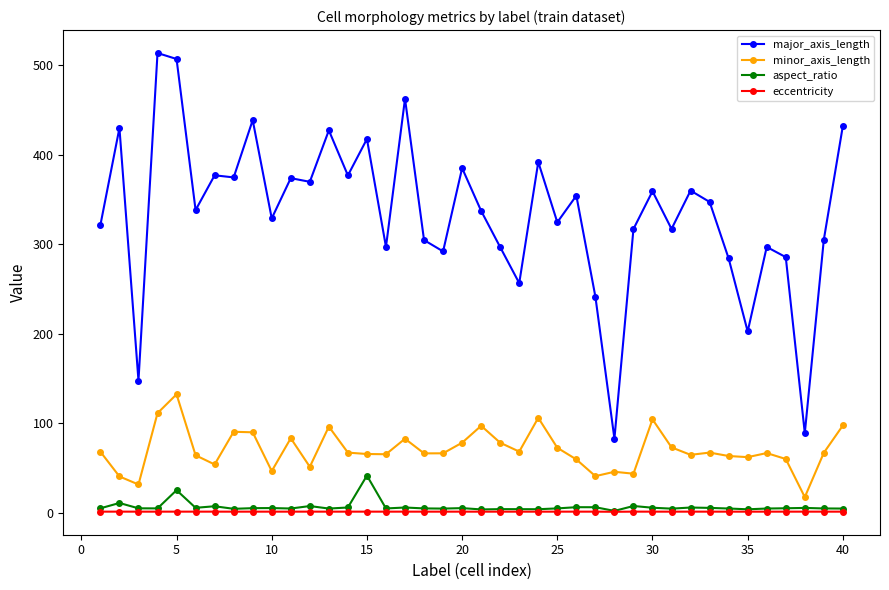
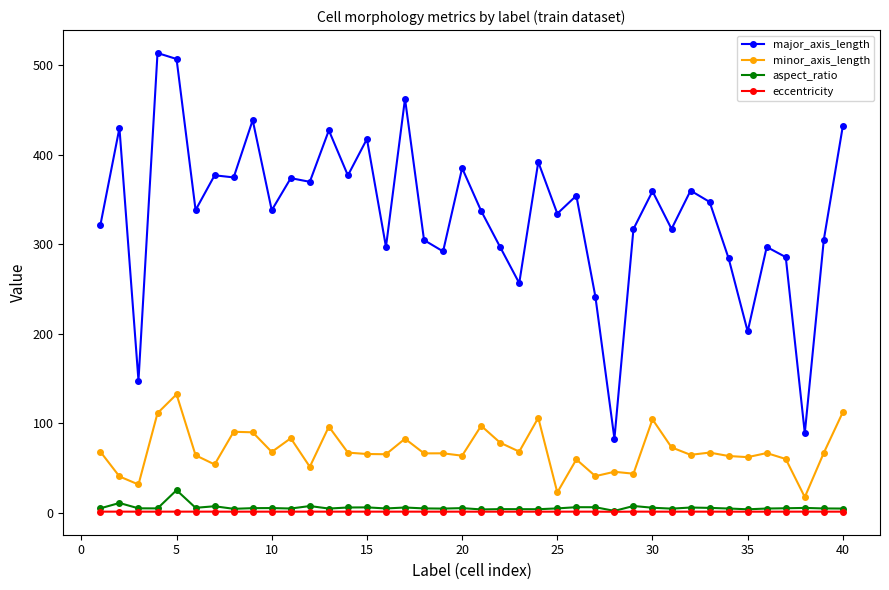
major_axis_length, 10: 330 -> 340
minor_axis_length, 10: 50 -> 70
aspect_ratio, 15: 40 -> 10
minor_axis_length, 20: 80 -> 60
major_axis_length, 25: 320 -> 330
minor_axis_length, 25: 70 -> 20
minor_axis_length, 40: 100 -> 110
